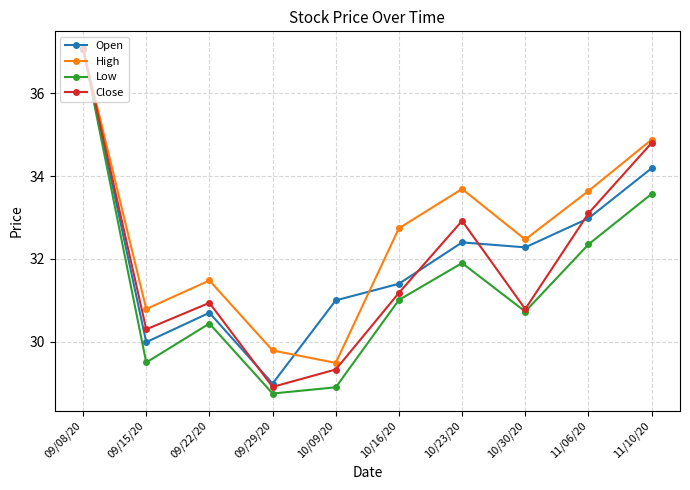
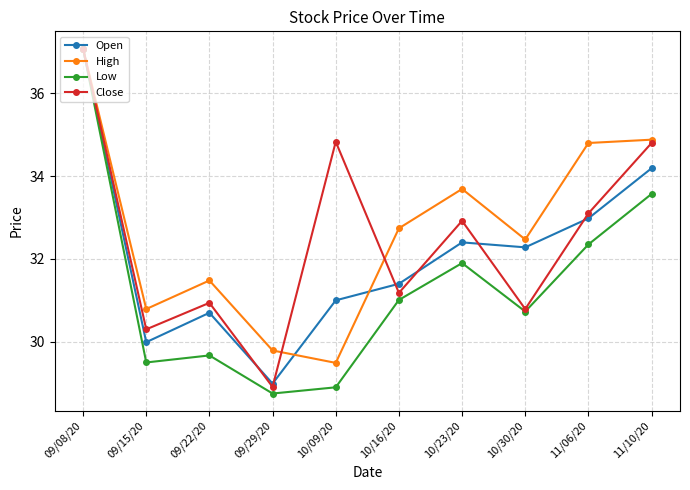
Low, 09/22/20: 30.4 -> 29.7
Close, 10/09/20: 29.3 -> 34.8
High, 11/06/20: 33.6 -> 34.8
